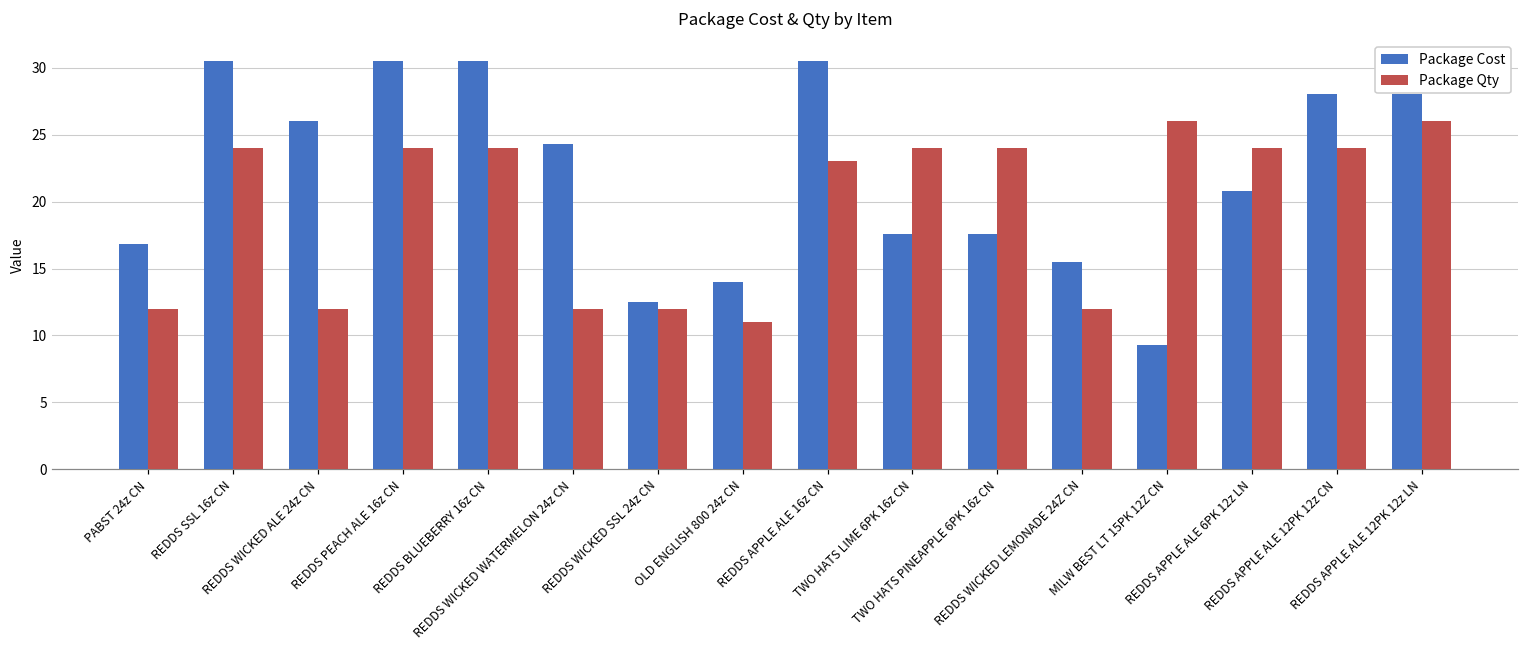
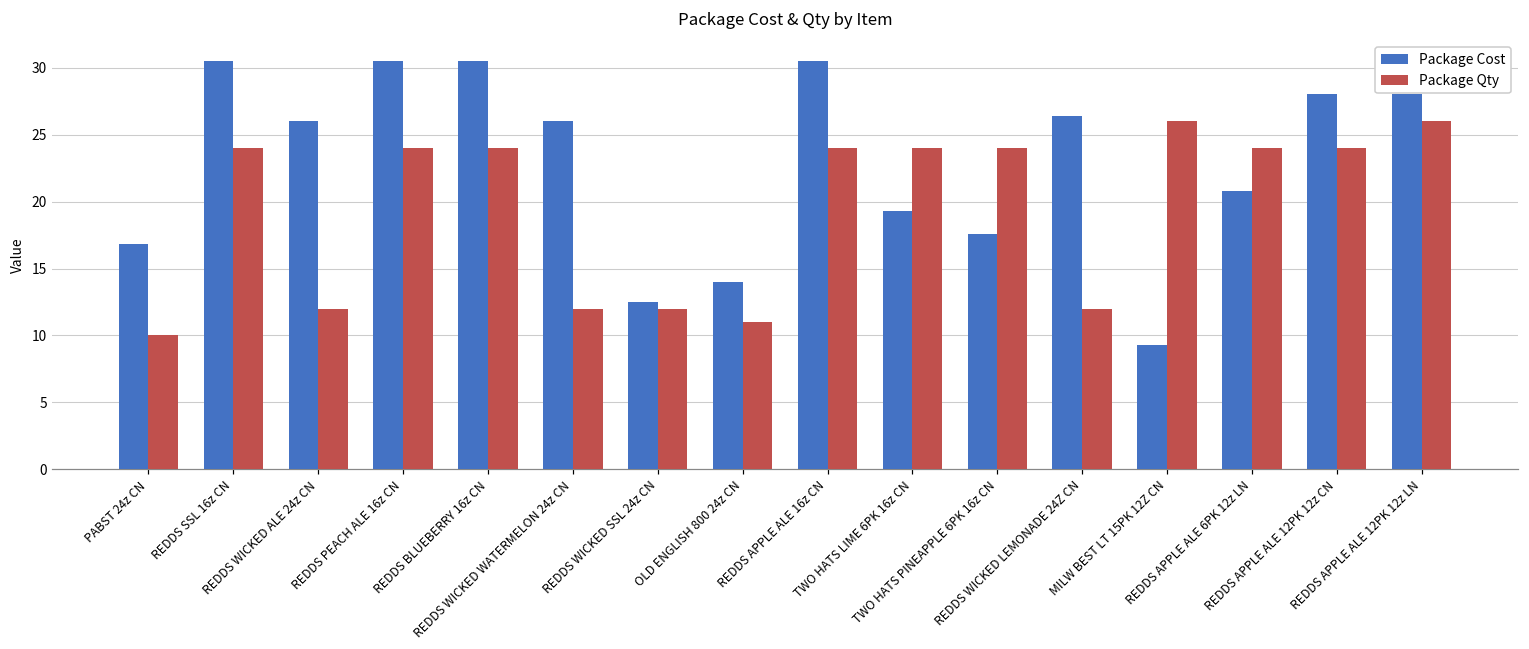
Package Qty, PABST 24z CN: 12 -> 10
Package Cost, REDDS WICKED WATERMELON 24z CN: 24.3 -> 26.0
Package Qty, REDDS APPLE ALE 16z CN: 23 -> 24
Package Cost, TWO HATS LIME 6PK 16z CN: 17.6 -> 19.3
Package Cost, REDDS WICKED LEMONADE 24Z CN: 15.5 -> 26.4
